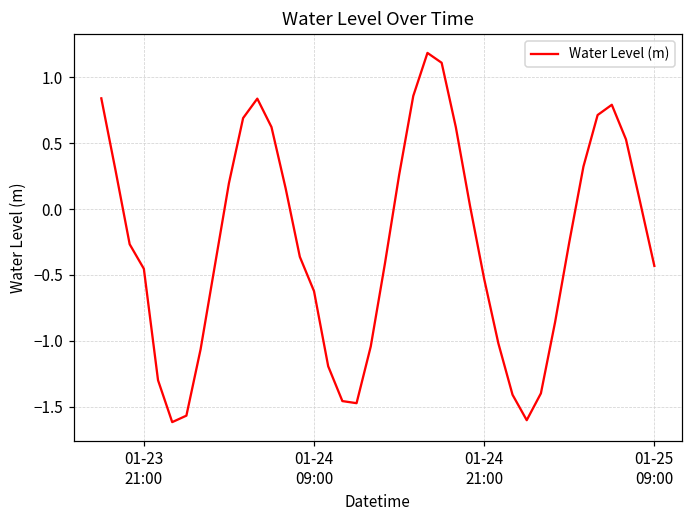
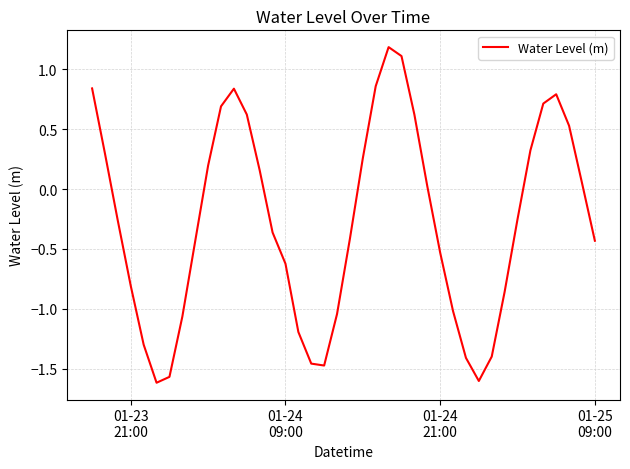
01-23 21:00: -0.45 -> -0.81
